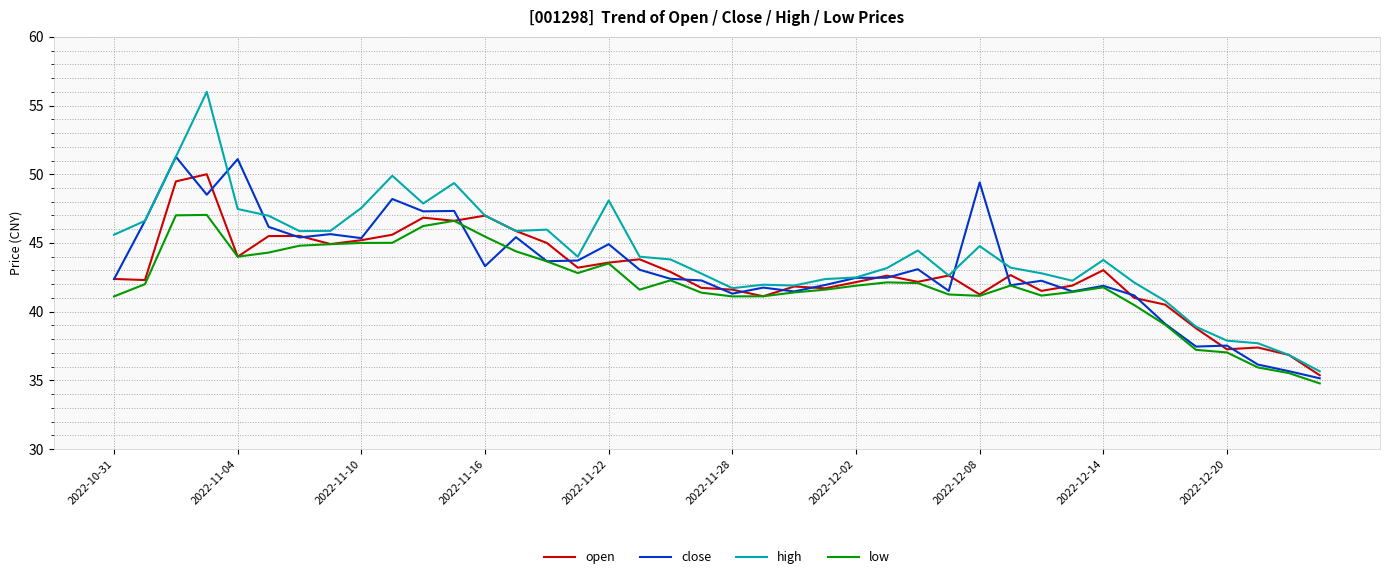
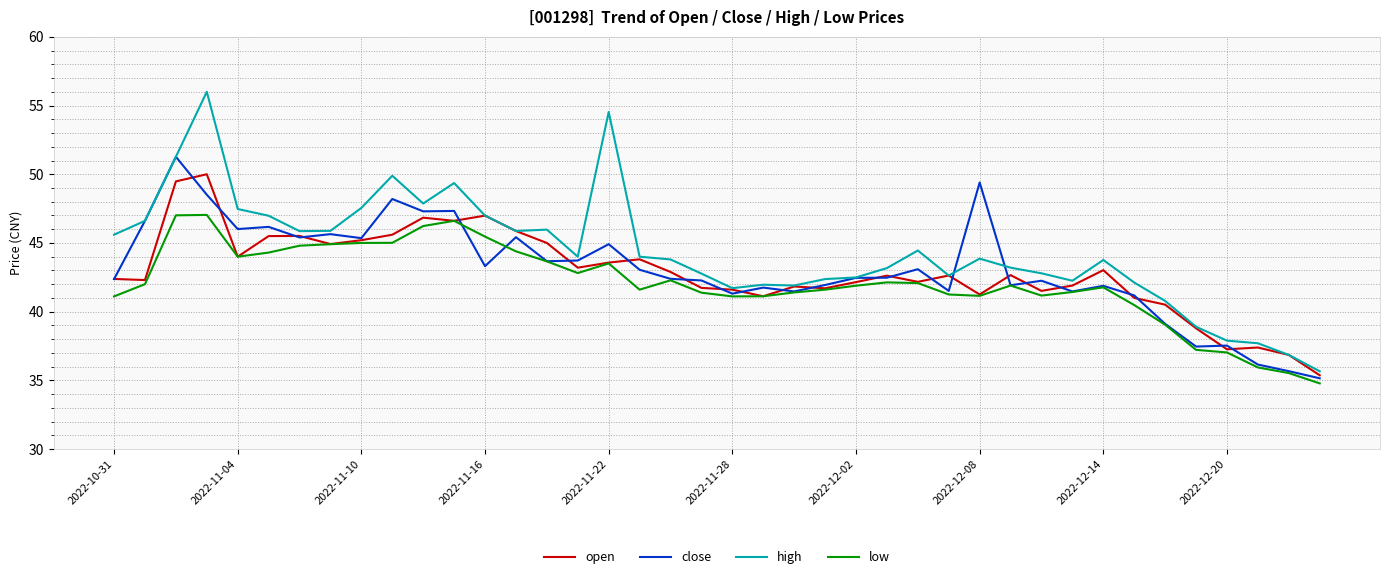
close, 2022-11-04: 51.1 -> 46.0
high, 2022-11-22: 48.1 -> 54.5
high, 2022-12-08: 44.8 -> 43.9
